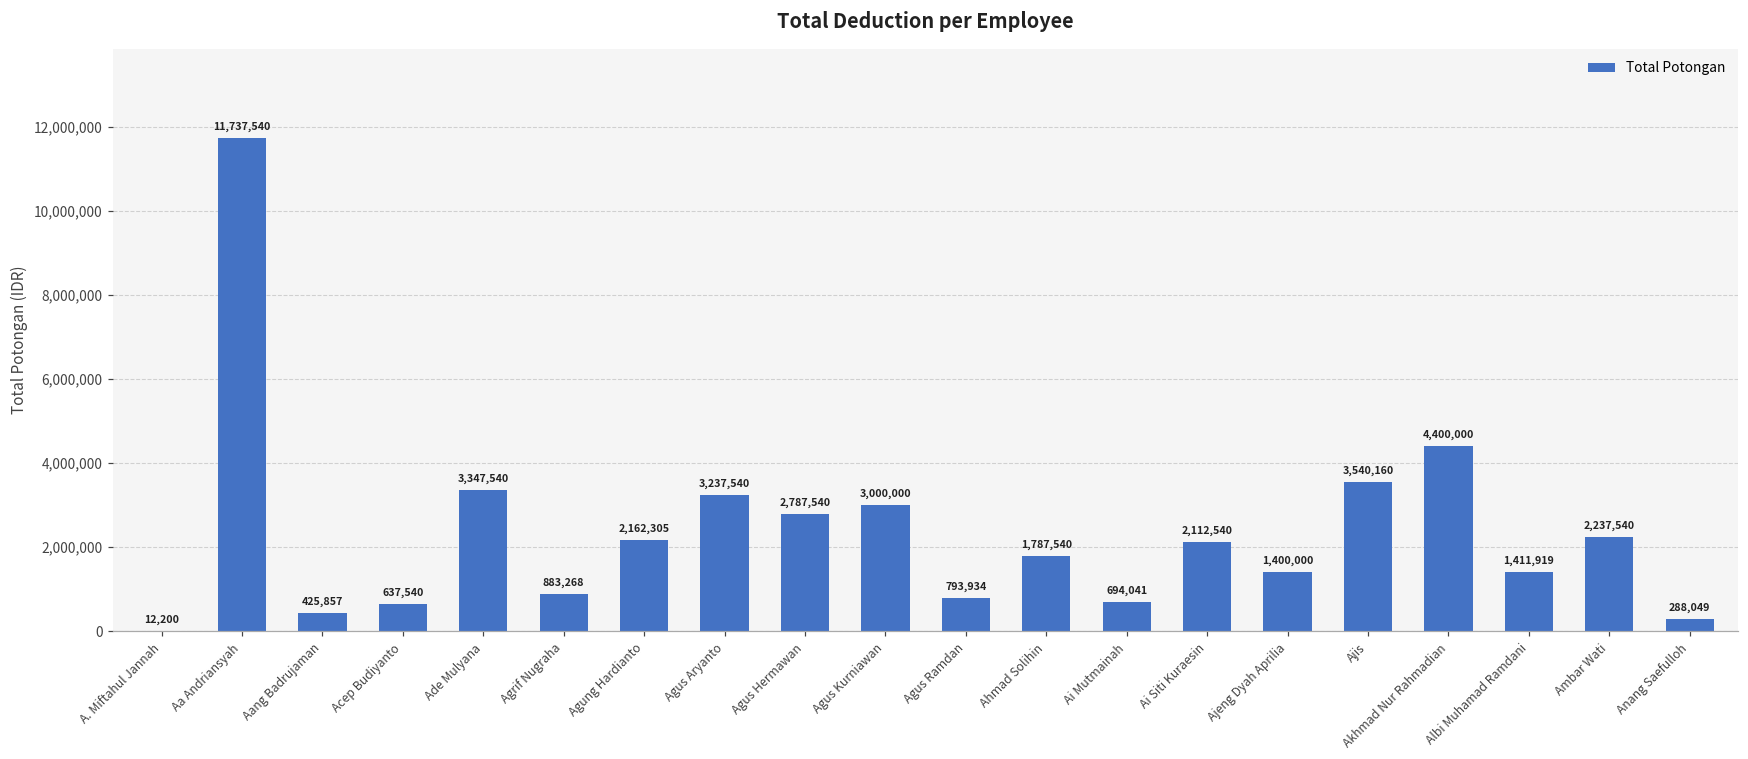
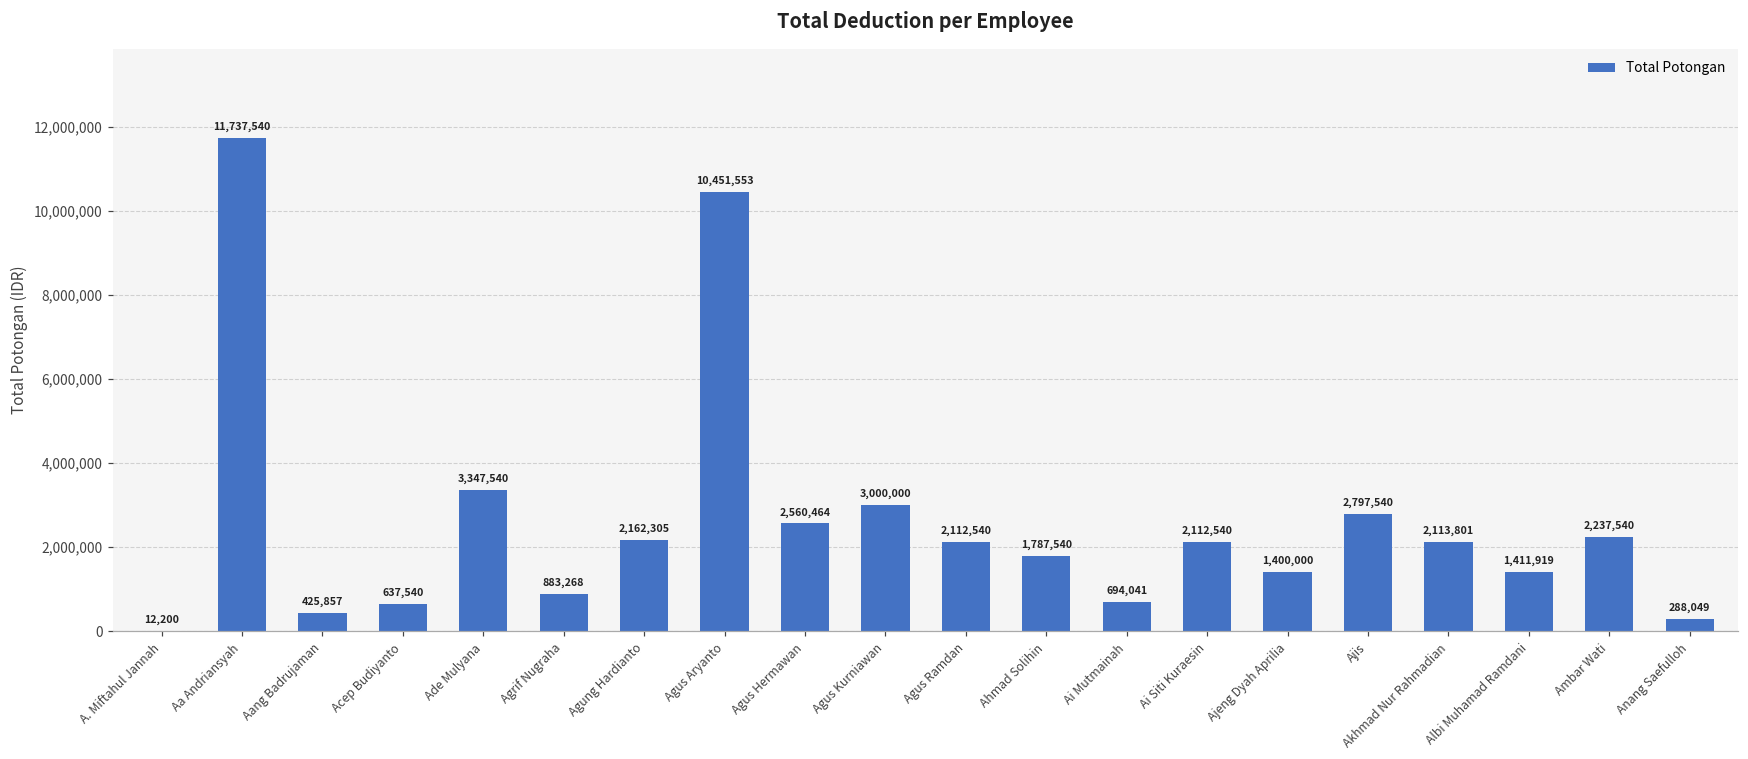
Agus Aryanto: 3,237,540 -> 10,451,553
Agus Hermawan: 2,787,540 -> 2,560,464
Agus Ramdan: 793,934 -> 2,112,540
Ajis: 3,540,160 -> 2,797,540
Akhmad Nur Rahmadian: 4,400,000 -> 2,113,801
